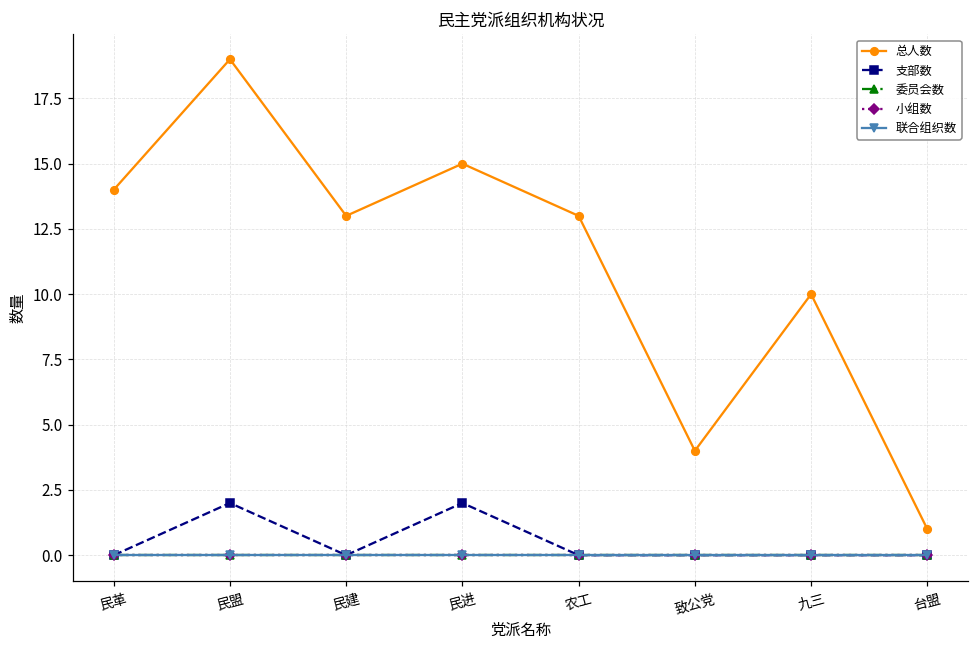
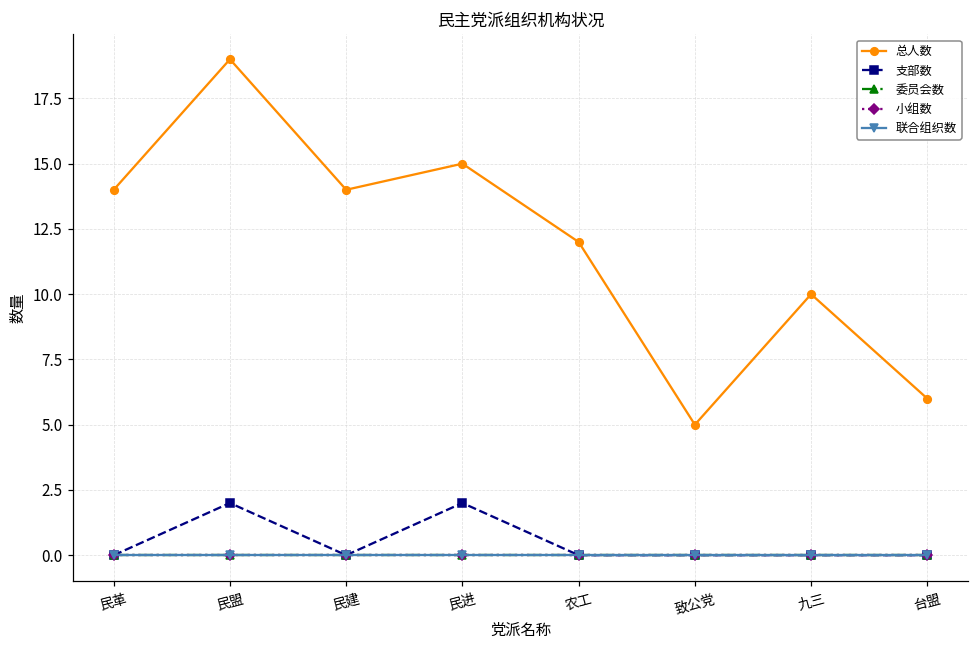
总人数, 民建: 13 -> 14
总人数, 农工: 13 -> 12
总人数, 致公党: 4 -> 5
总人数, 台盟: 1 -> 6
